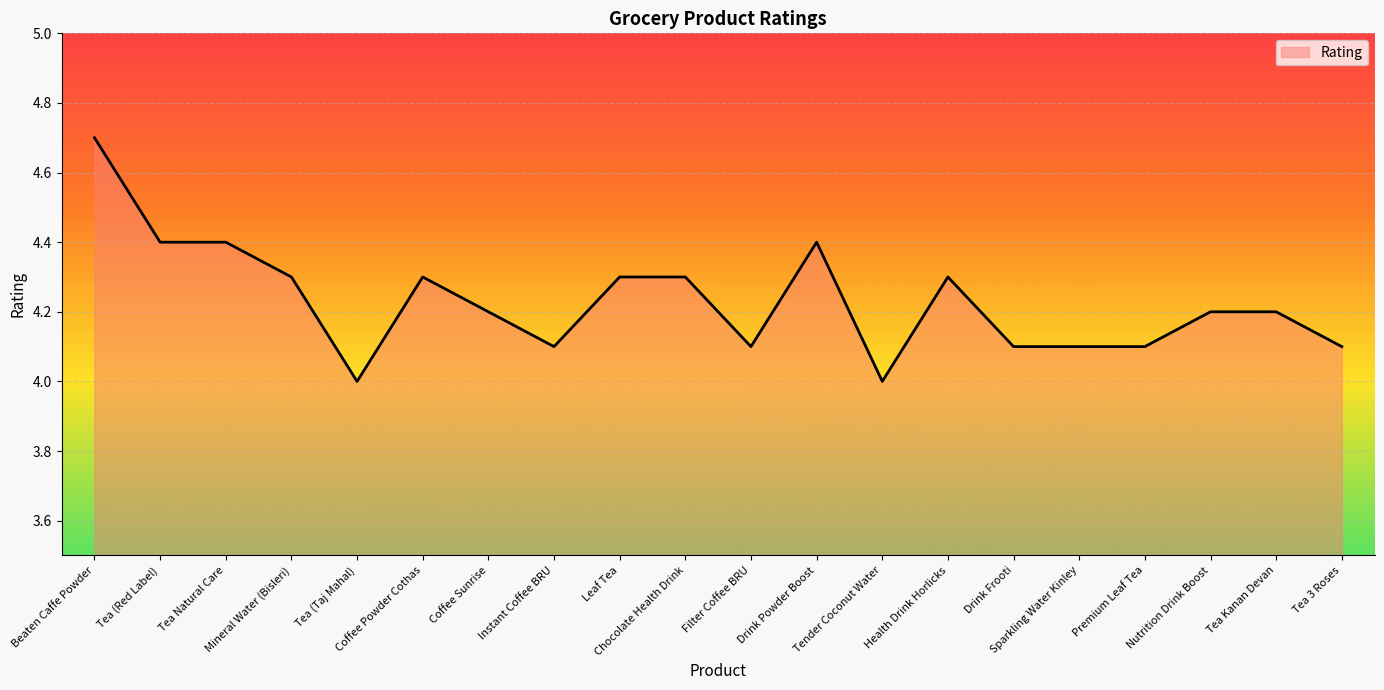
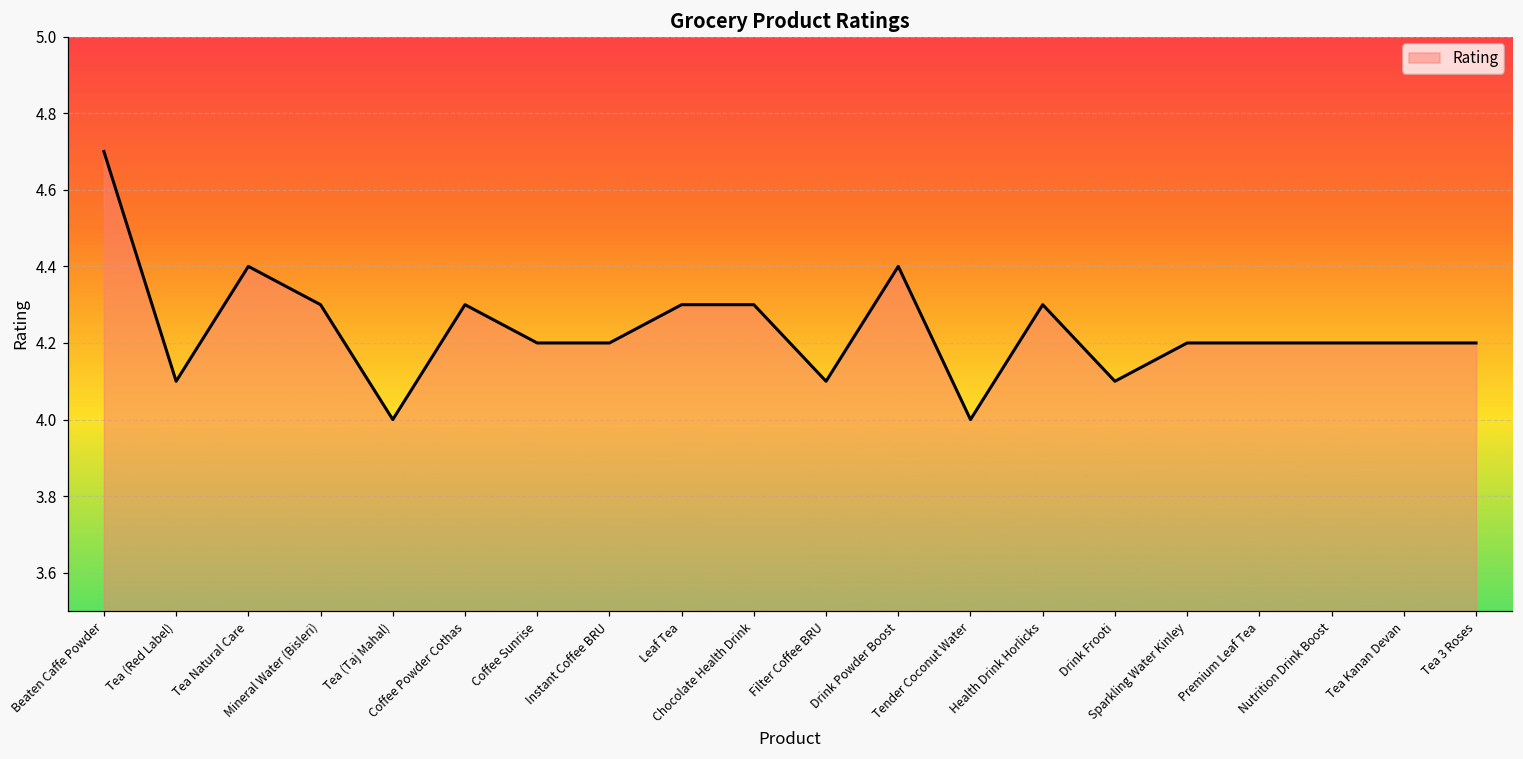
Tea (Red Label): 4.4 -> 4.1
Instant Coffee BRU: 4.1 -> 4.2
Sparkling Water Kinley: 4.1 -> 4.2
Premium Leaf Tea: 4.1 -> 4.2
Tea 3 Roses: 4.1 -> 4.2
